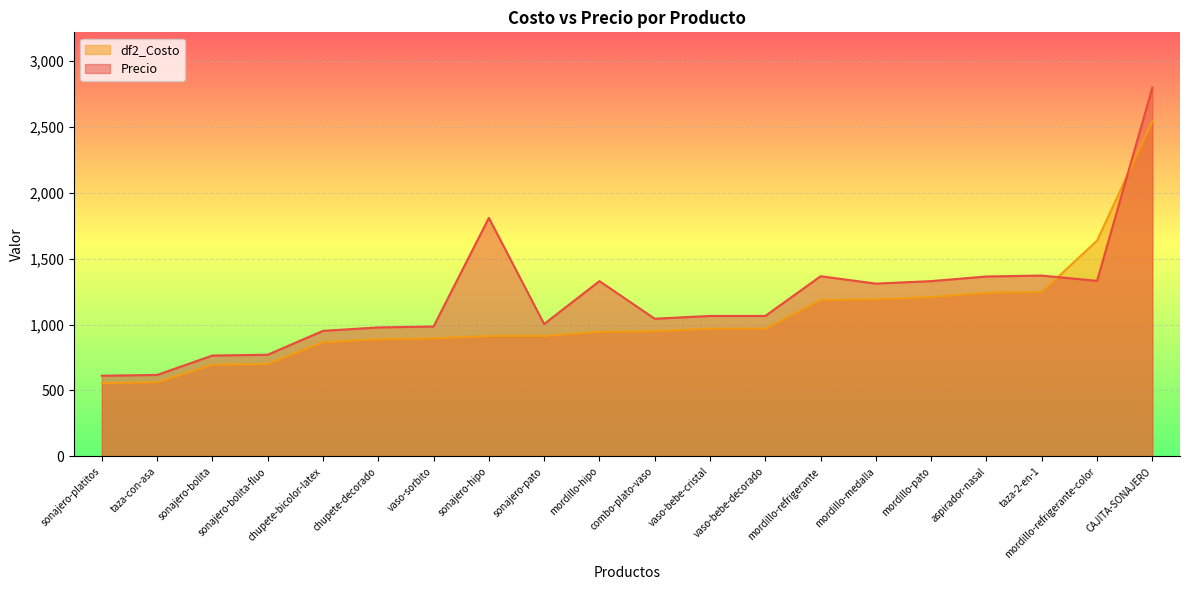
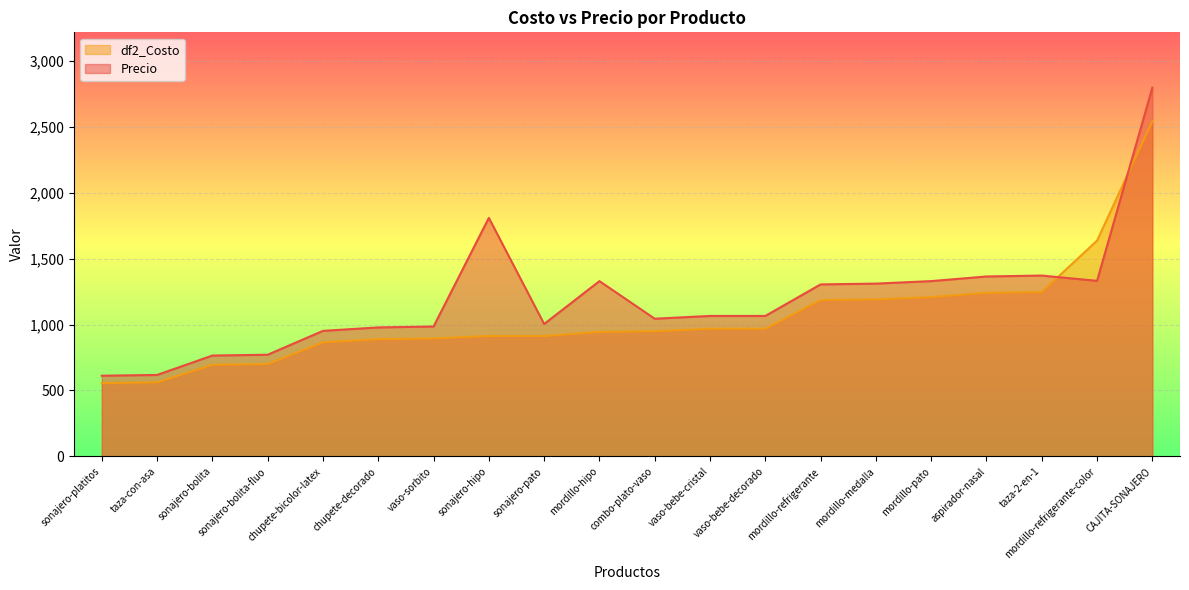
Precio, mordillo-refrigerante: 1,370 -> 1,300
